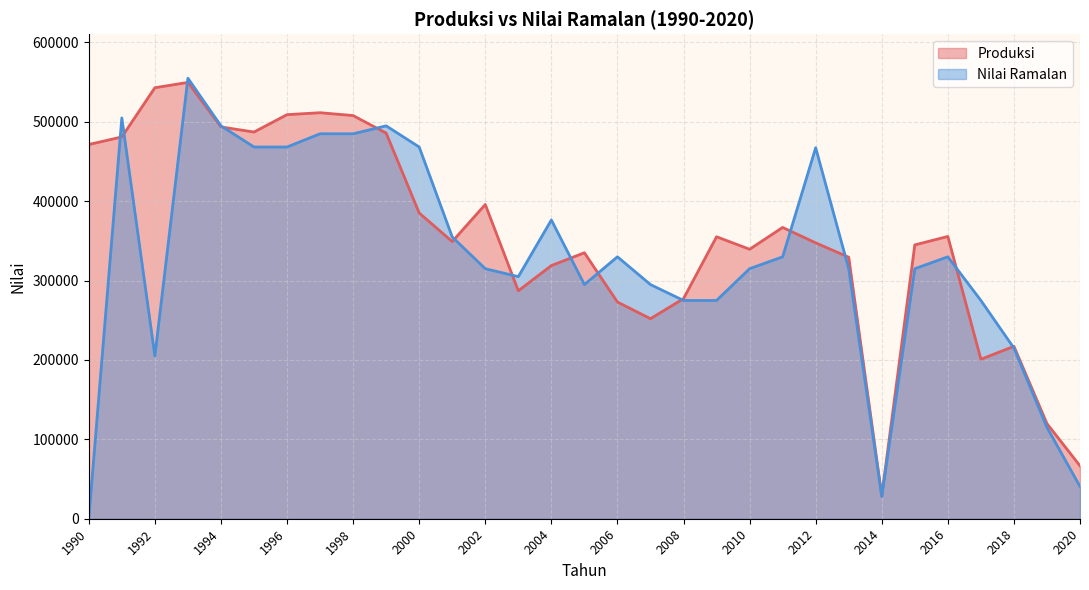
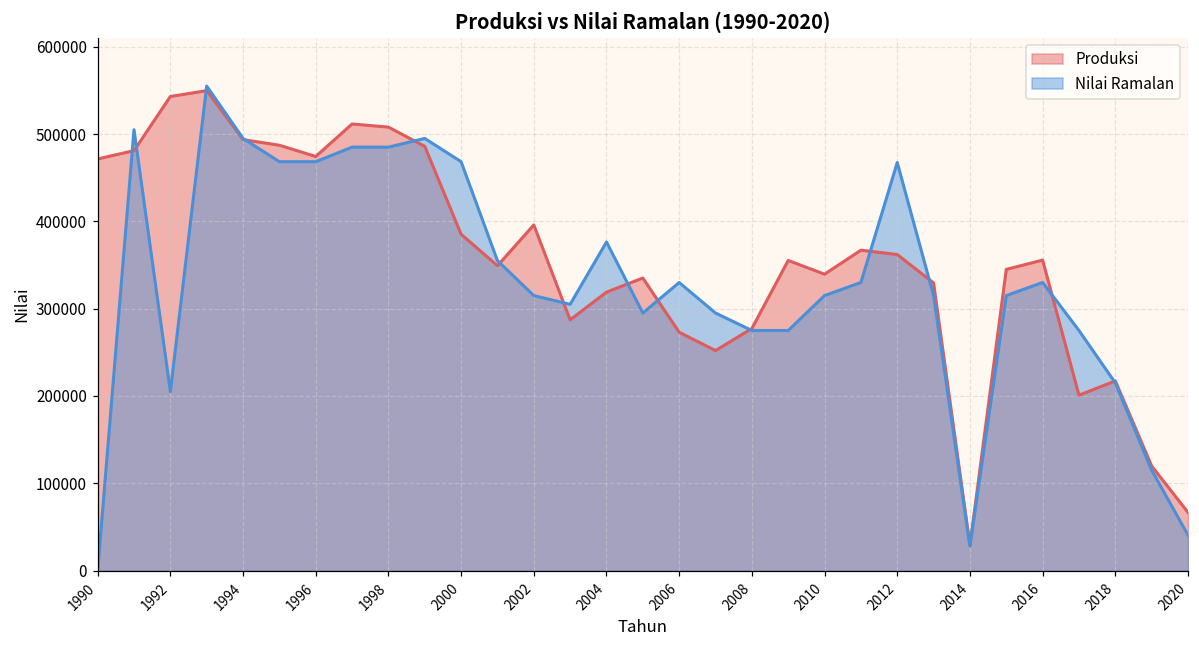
Produksi, 1996: 510000 -> 470000
Produksi, 2012: 350000 -> 360000
